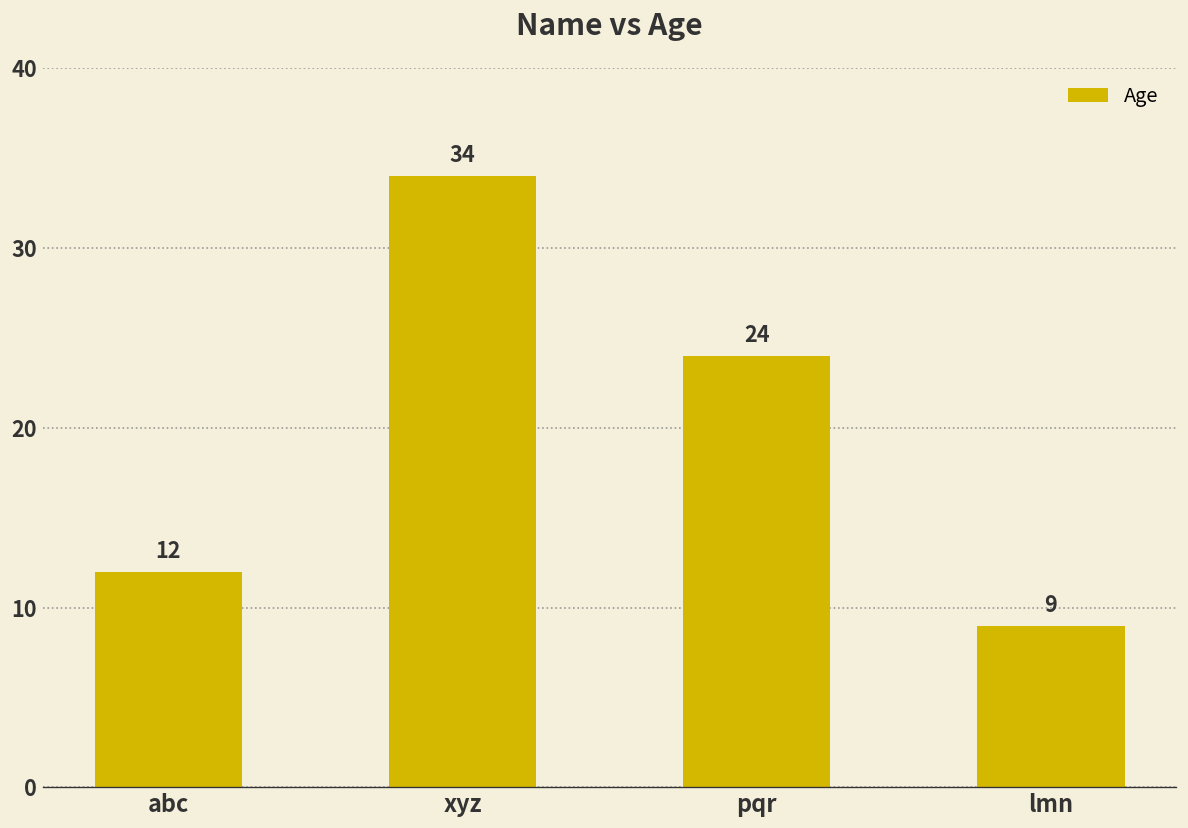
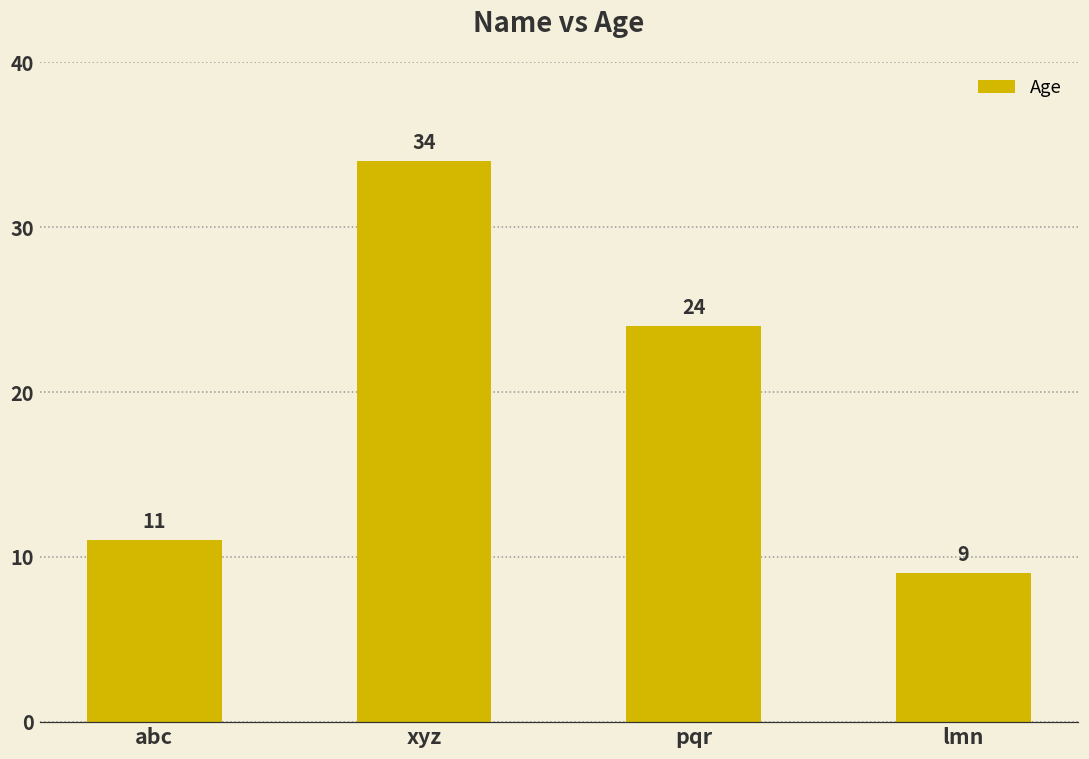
abc: 12 -> 11
